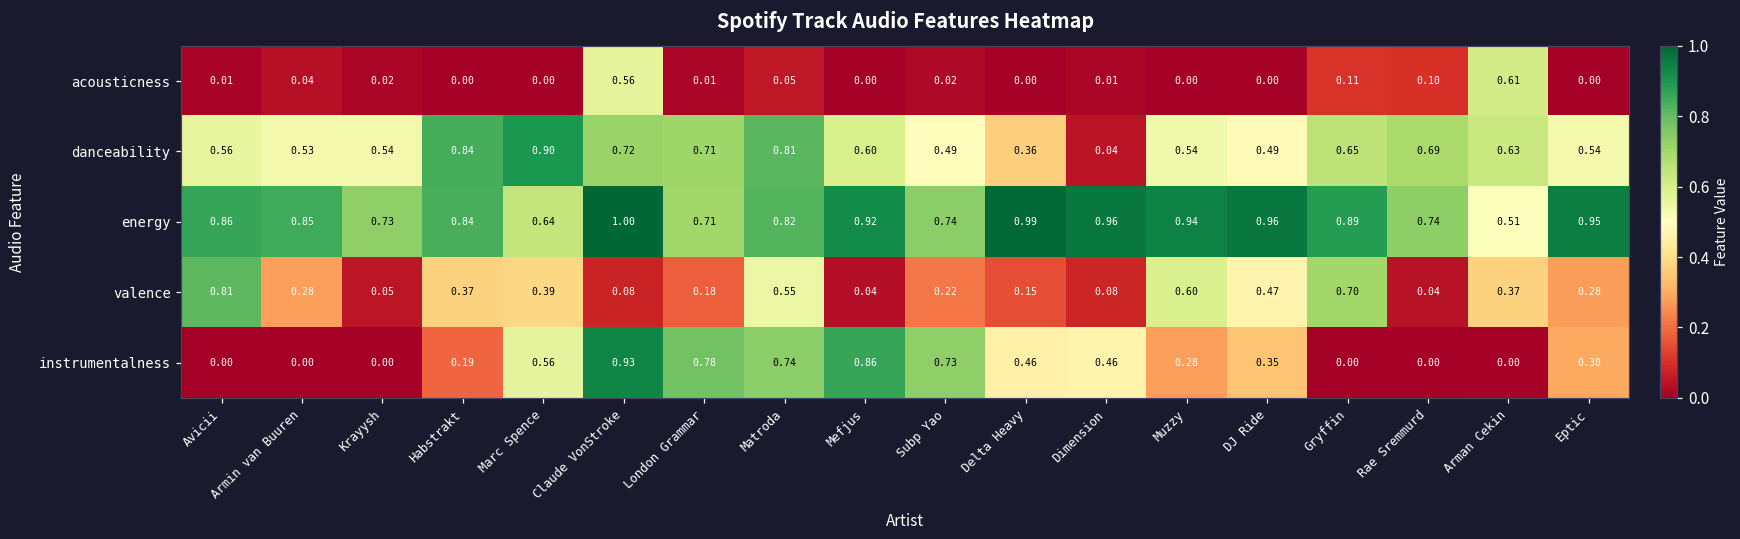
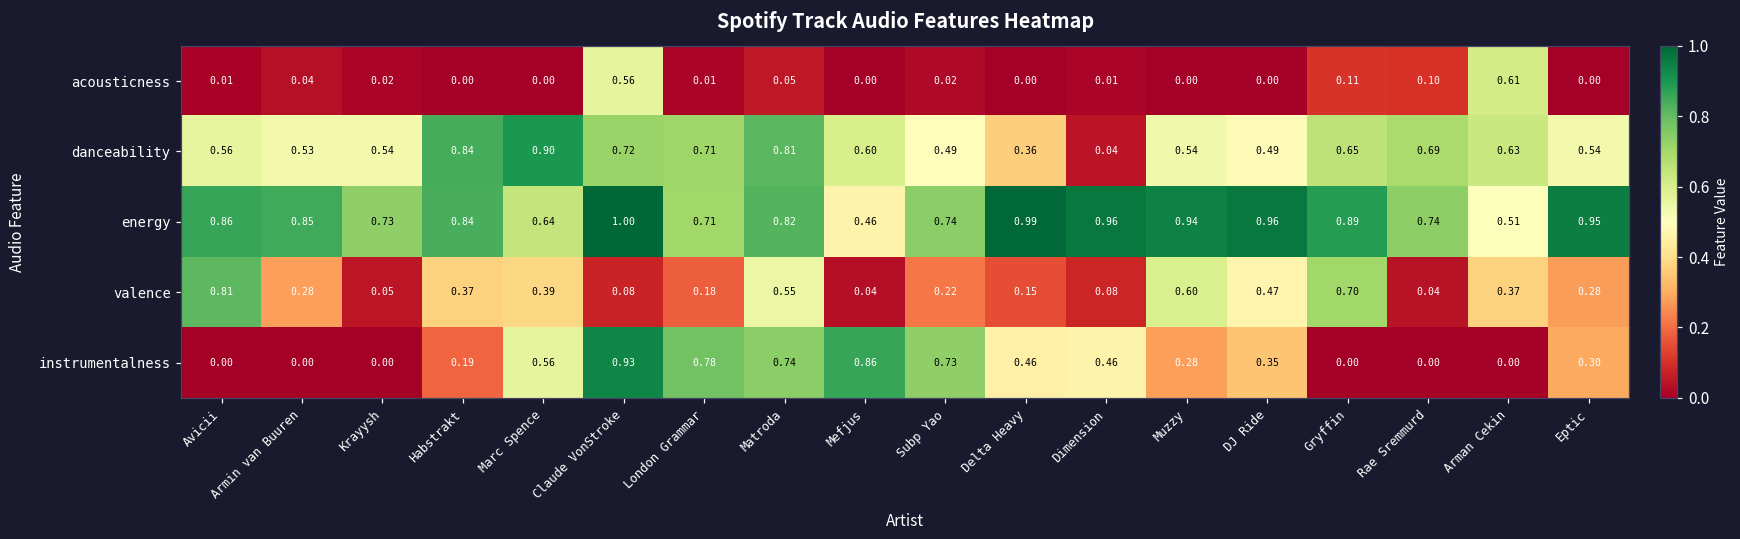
energy, Mefjus: 0.92 -> 0.46
